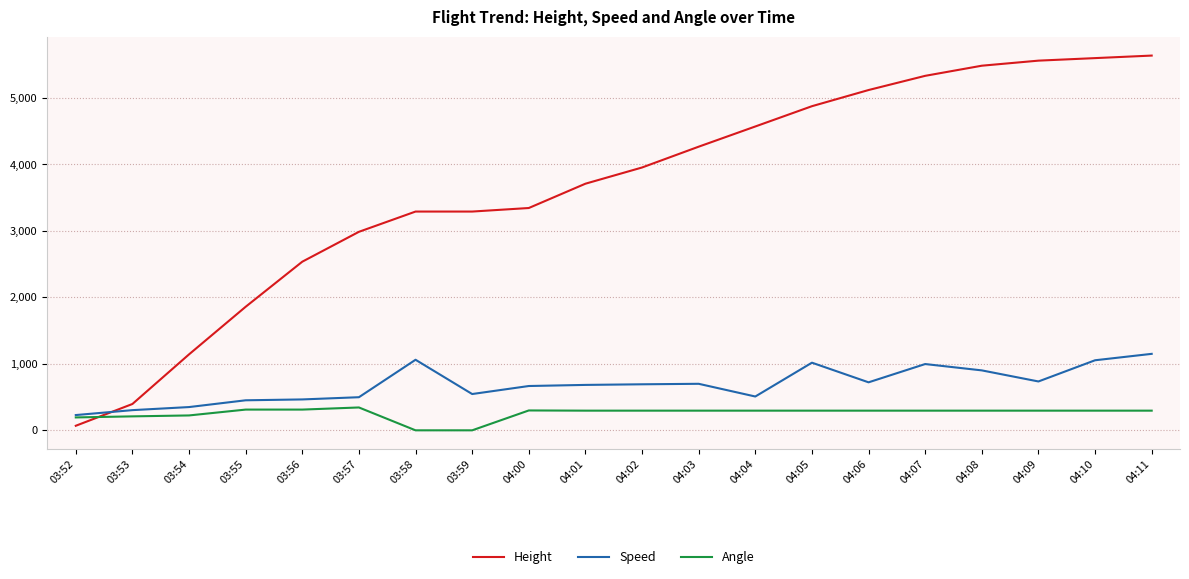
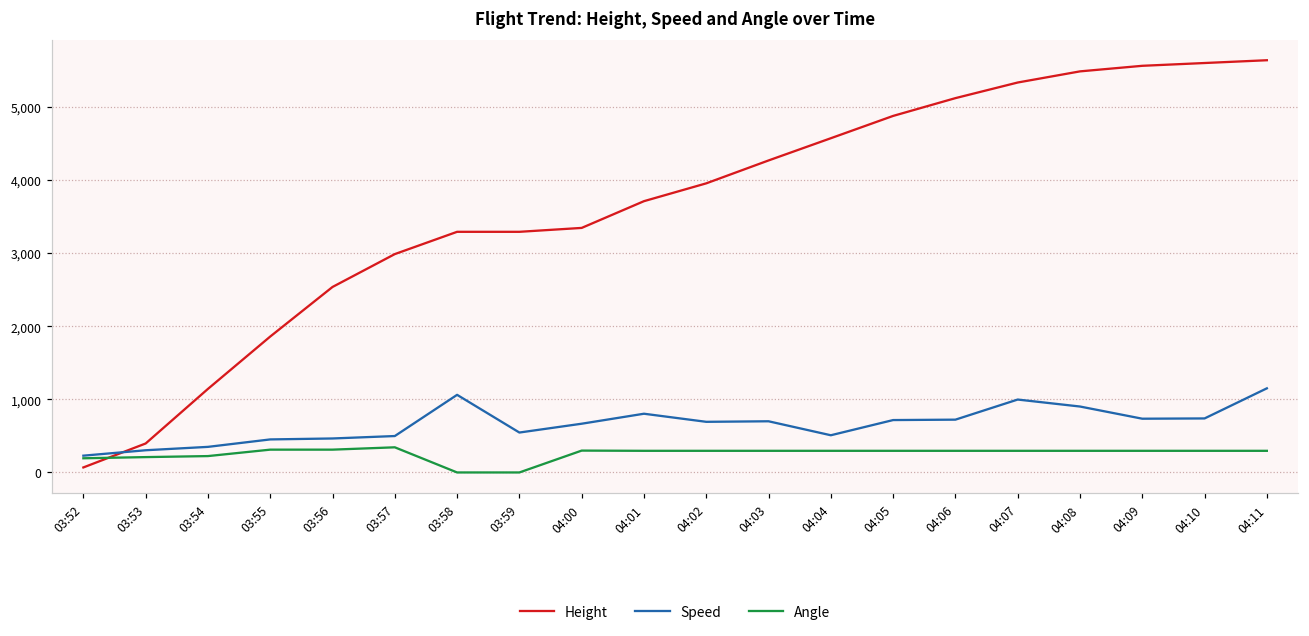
Speed, 04:01: 700 -> 800
Speed, 04:05: 1,000 -> 700
Speed, 04:10: 1,100 -> 700
